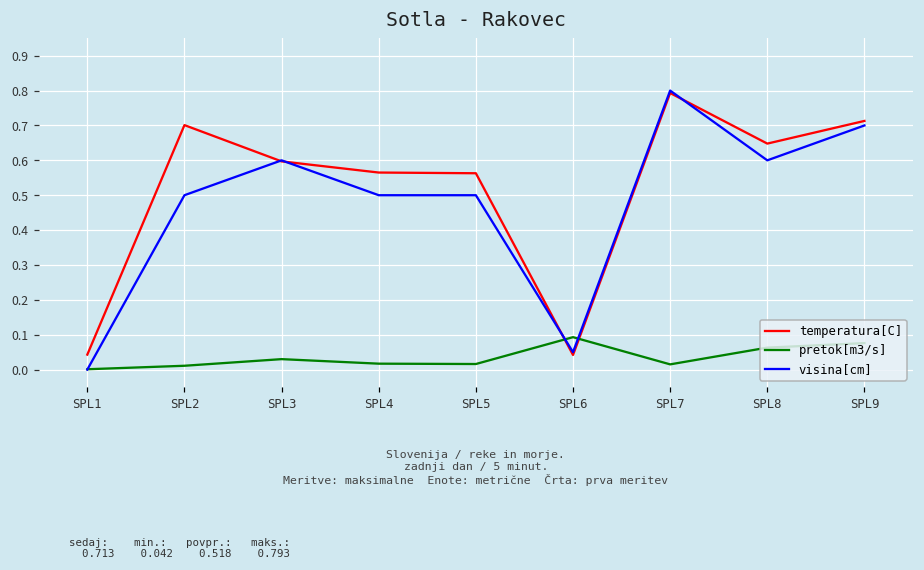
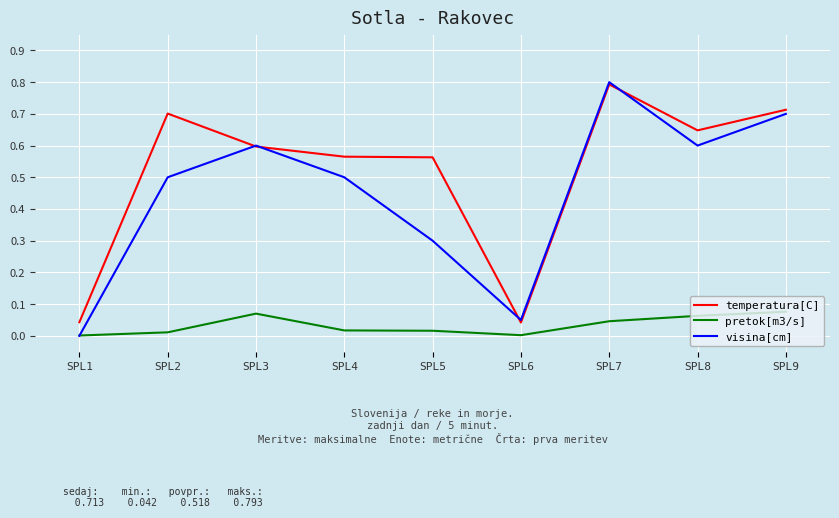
pretok[m3/s], SPL3: 0.03 -> 0.07
visina[cm], SPL5: 0.5 -> 0.3
pretok[m3/s], SPL6: 0.09 -> 0.00
pretok[m3/s], SPL7: 0.02 -> 0.05
